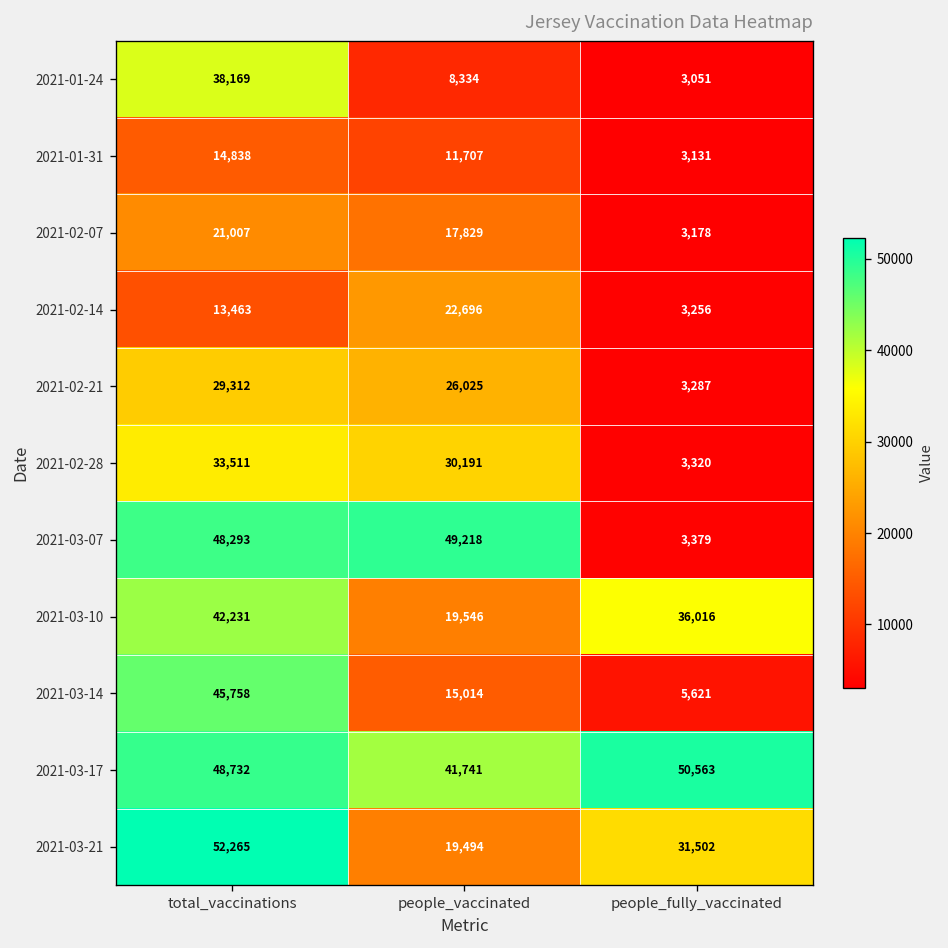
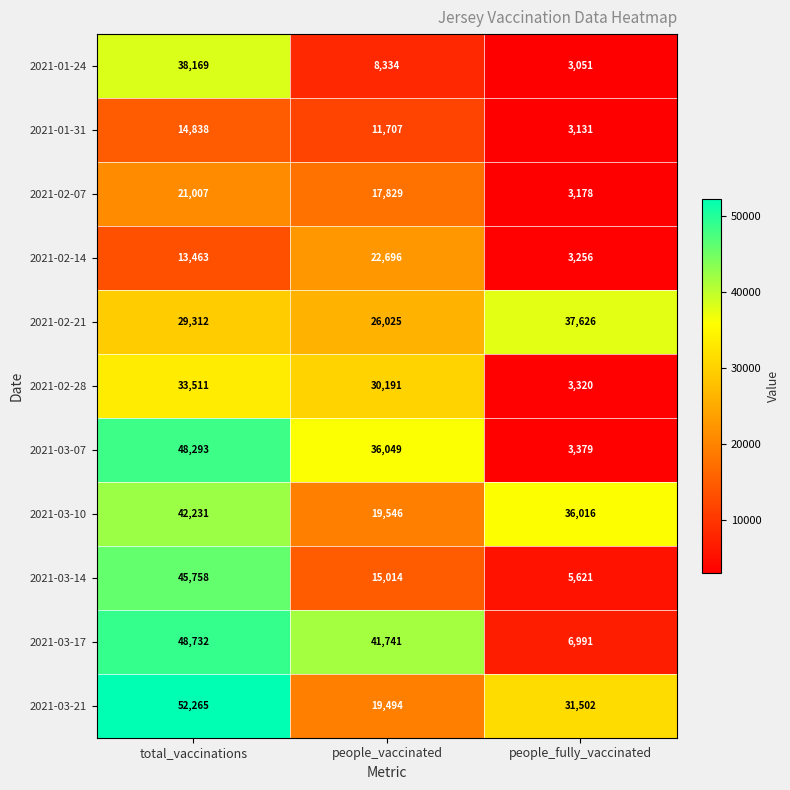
2021-02-21, people_fully_vaccinated: 3,287 -> 37,626
2021-03-07, people_vaccinated: 49,218 -> 36,049
2021-03-17, people_fully_vaccinated: 50,563 -> 6,991
